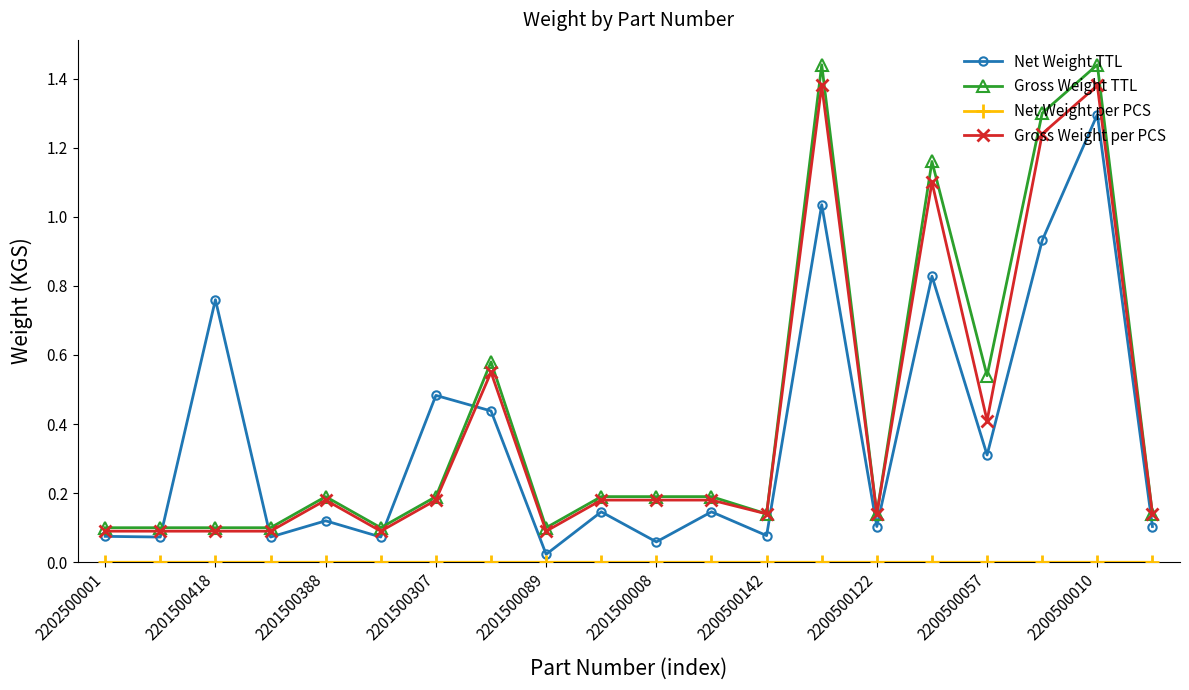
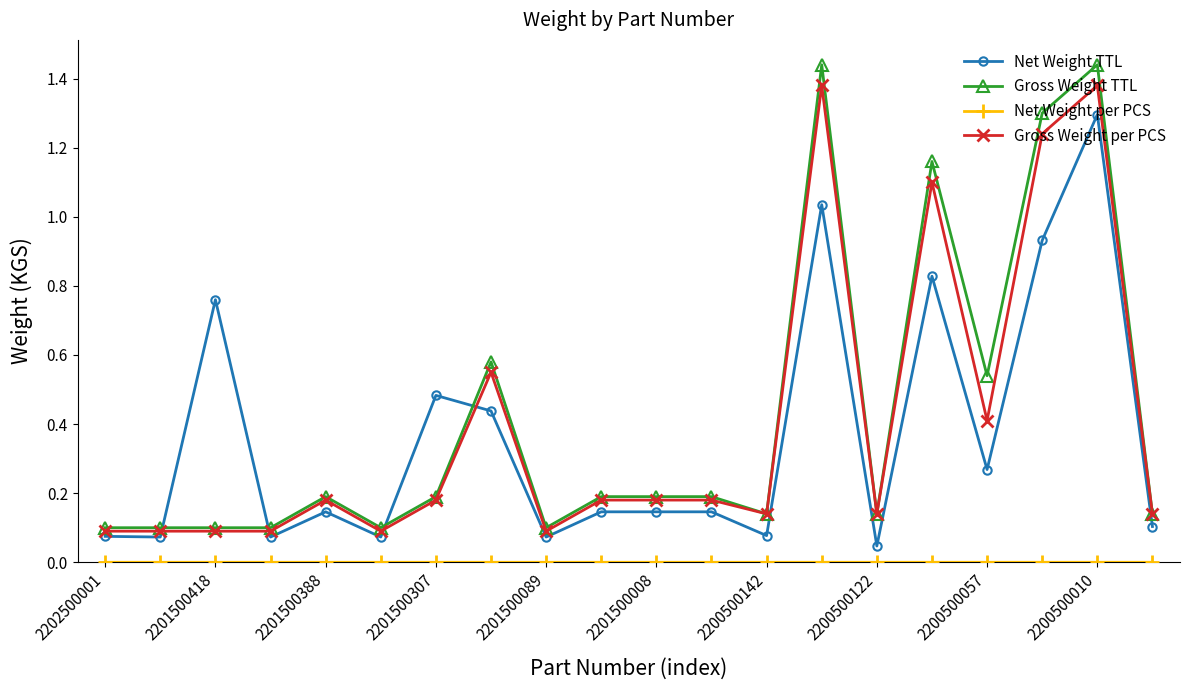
Net Weight TTL, 2201500388: 0.12 -> 0.15
Net Weight TTL, 2201500089: 0.02 -> 0.07
Net Weight TTL, 2201500008: 0.06 -> 0.15
Net Weight TTL, 2200500122: 0.10 -> 0.05
Net Weight TTL, 2200500057: 0.31 -> 0.27
